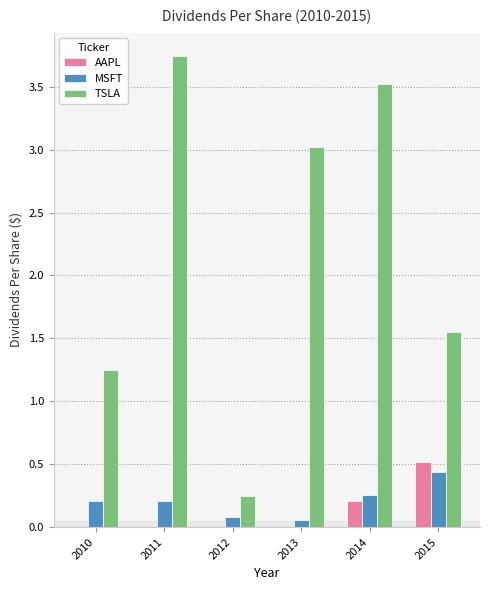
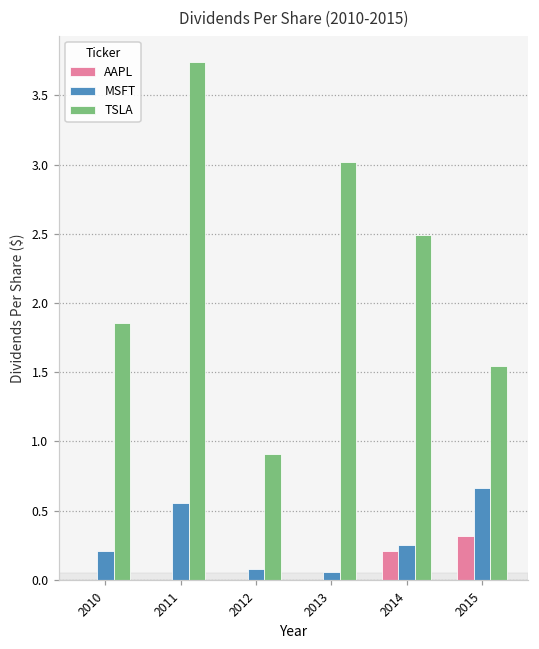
TSLA, 2010: 1.25 -> 1.86
MSFT, 2011: 0.21 -> 0.56
TSLA, 2012: 0.25 -> 0.91
TSLA, 2014: 3.52 -> 2.49
AAPL, 2015: 0.52 -> 0.32
MSFT, 2015: 0.44 -> 0.66
